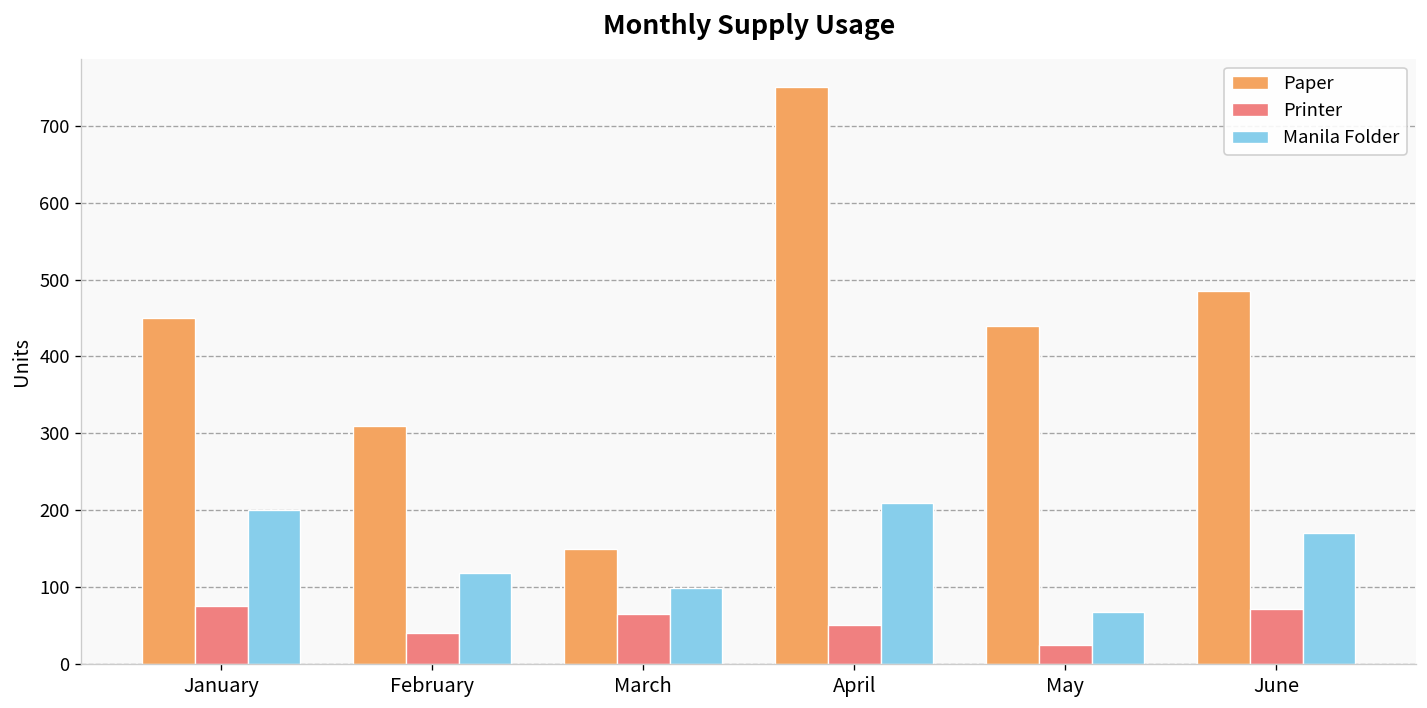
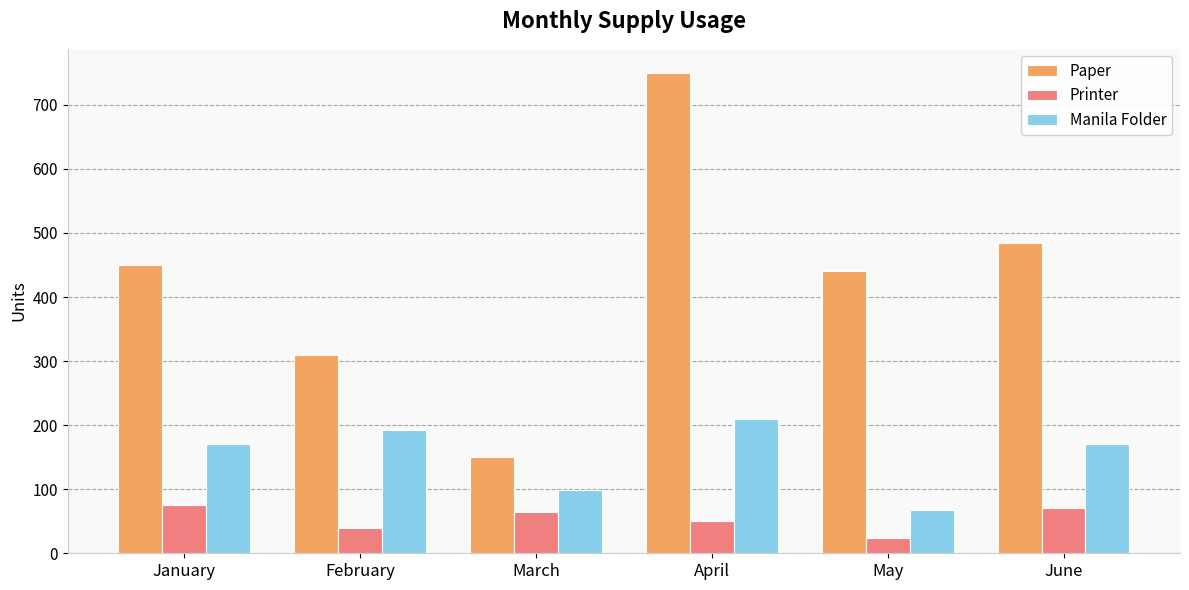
Manila Folder, January: 200 -> 170
Manila Folder, February: 120 -> 190
